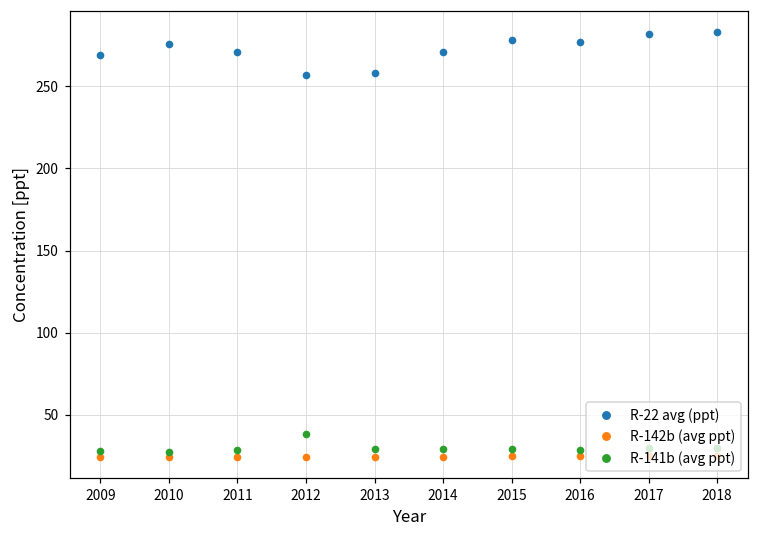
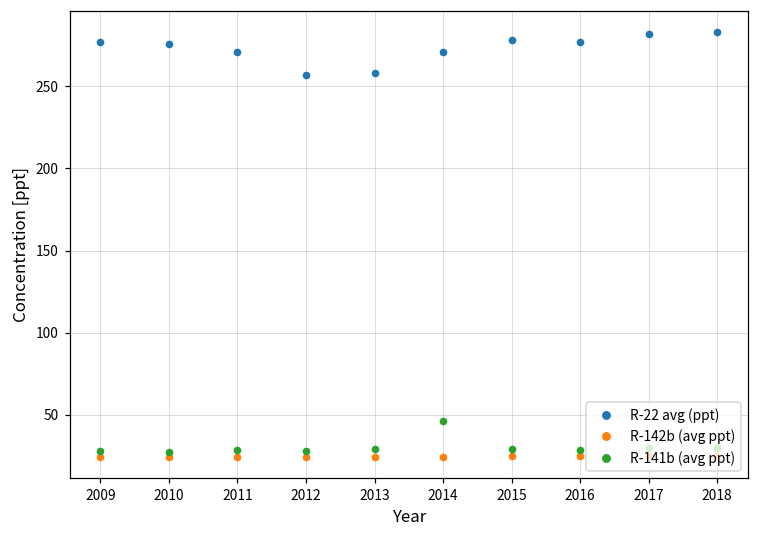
R-22 avg (ppt), 2009: 269 -> 277
R-141b (avg ppt), 2012: 38 -> 28
R-141b (avg ppt), 2014: 29 -> 46
